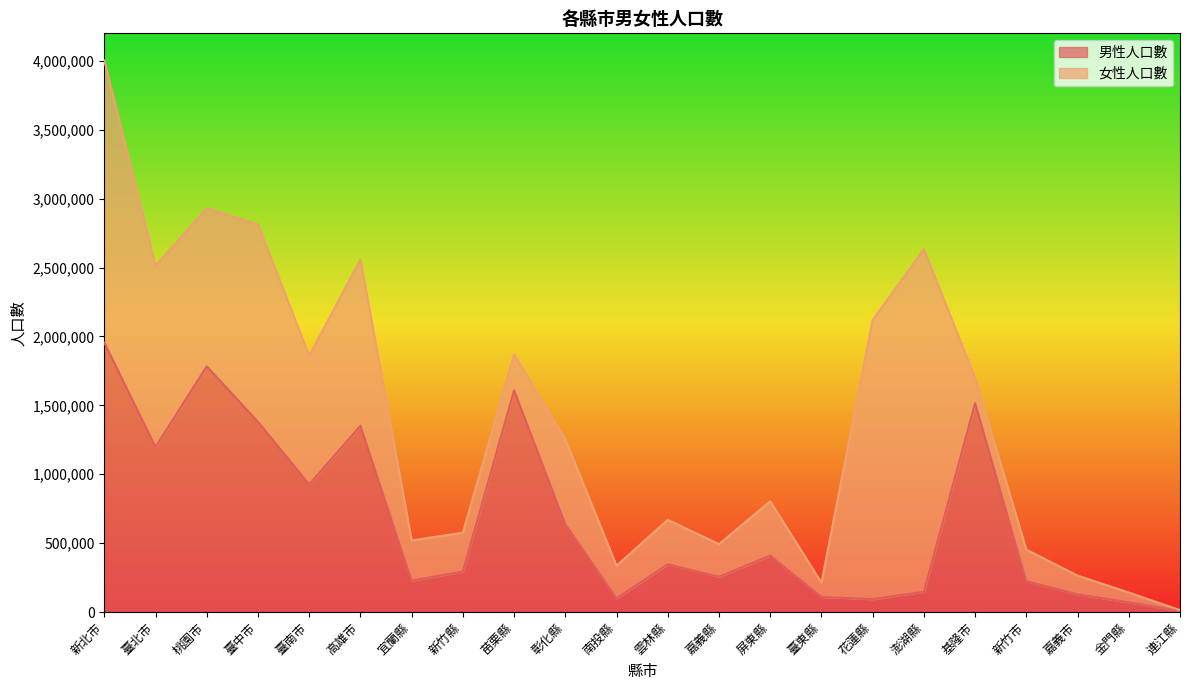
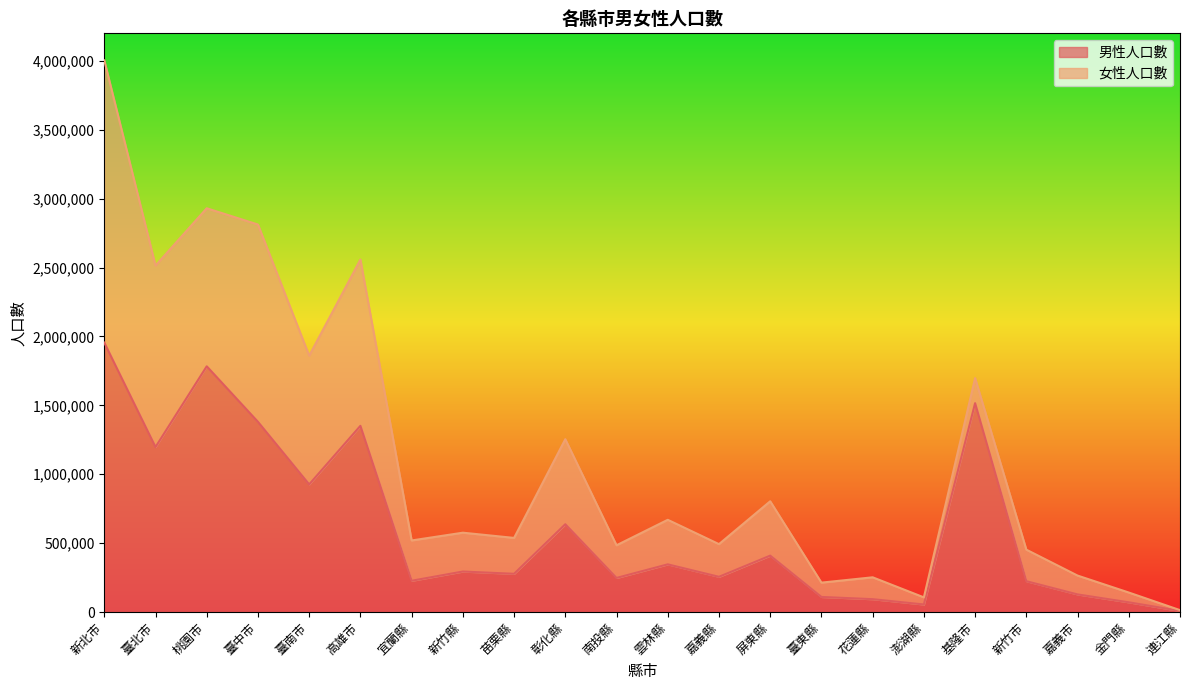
男性人口數, 苗栗縣: 1,610,000 -> 280,000
男性人口數, 南投縣: 100,000 -> 250,000
女性人口數, 花蓮縣: 2,030,000 -> 160,000
男性人口數, 澎湖縣: 150,000 -> 50,000
女性人口數, 澎湖縣: 2,490,000 -> 50,000
